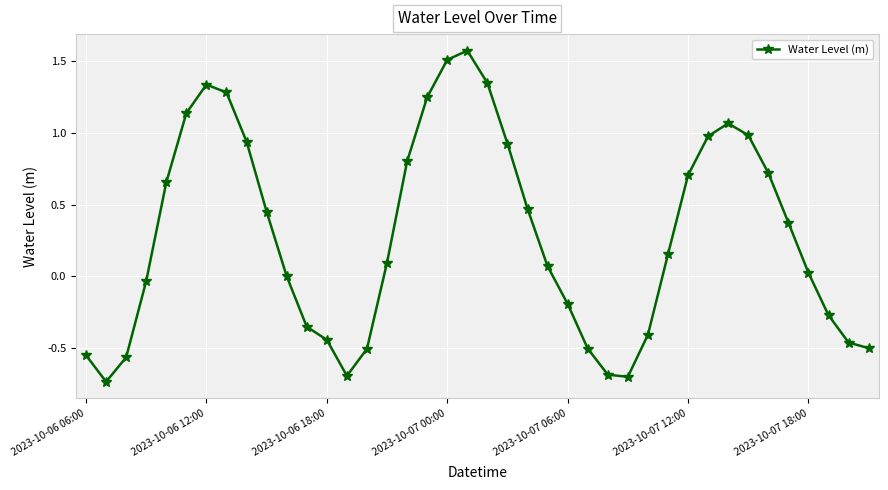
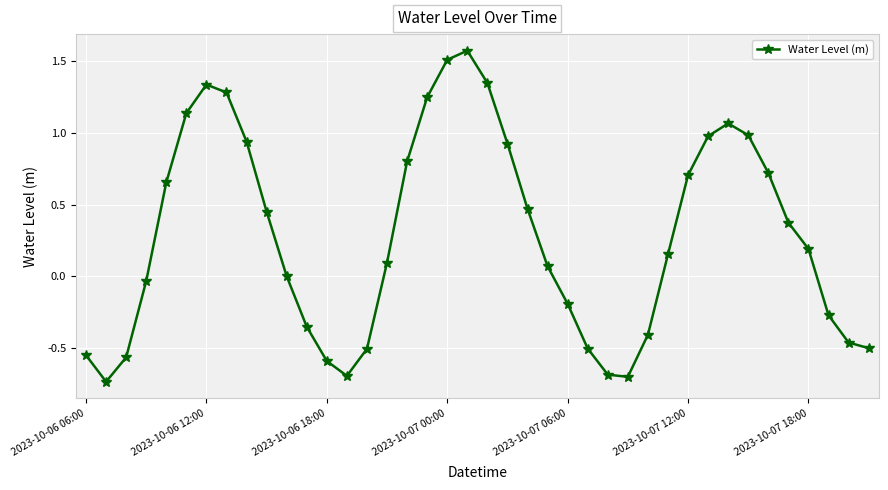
2023-10-06 18:00: -0.44 -> -0.59
2023-10-07 18:00: 0.03 -> 0.19
